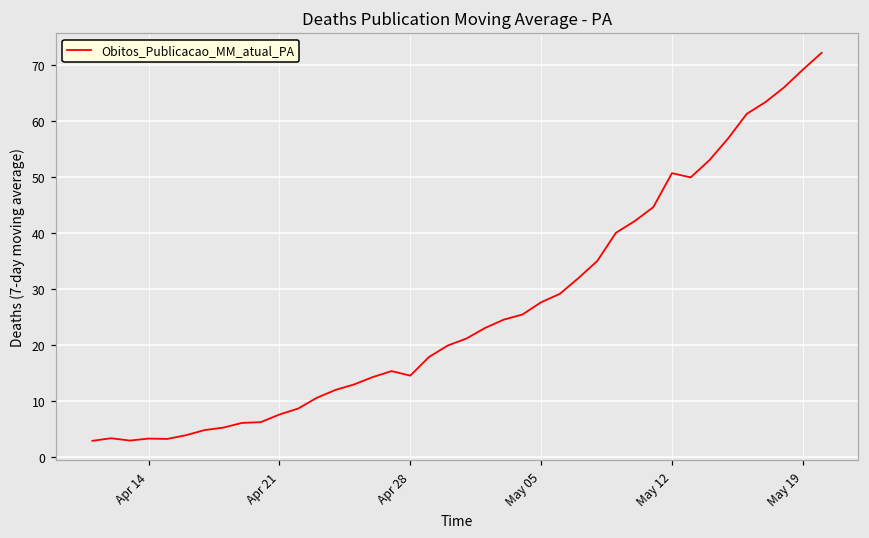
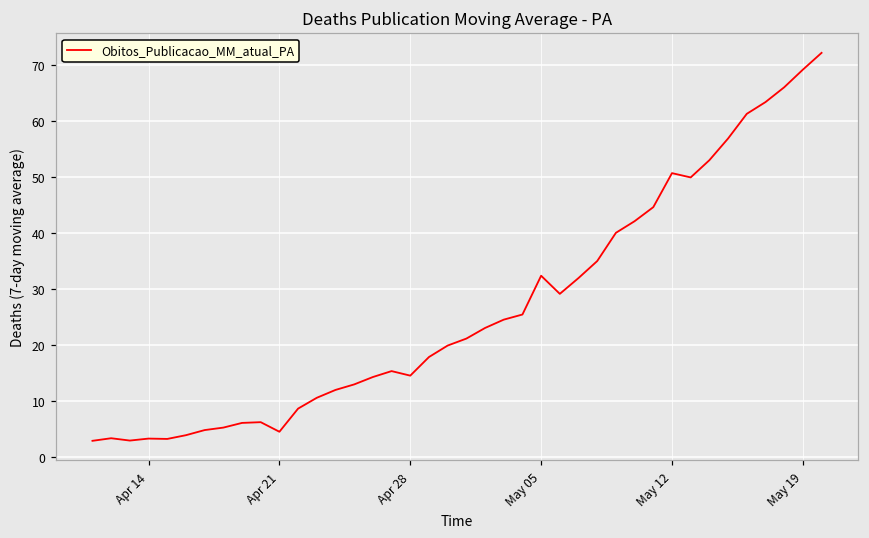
Apr 21: 8 -> 5
May 05: 28 -> 32
